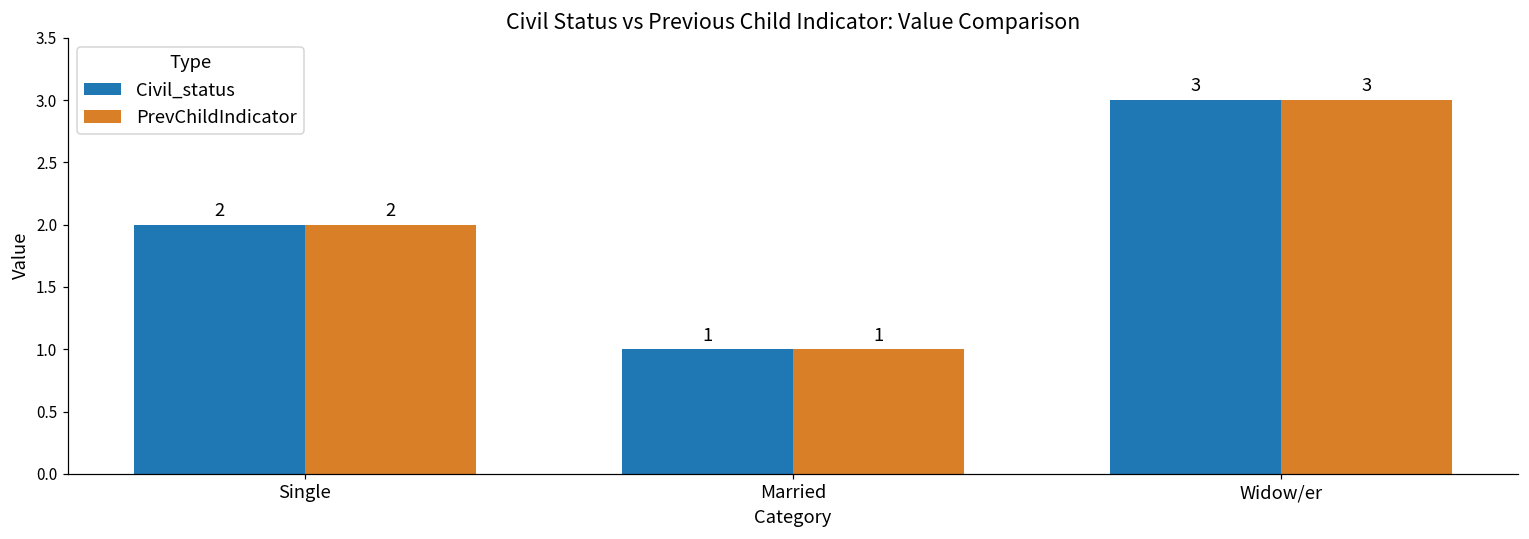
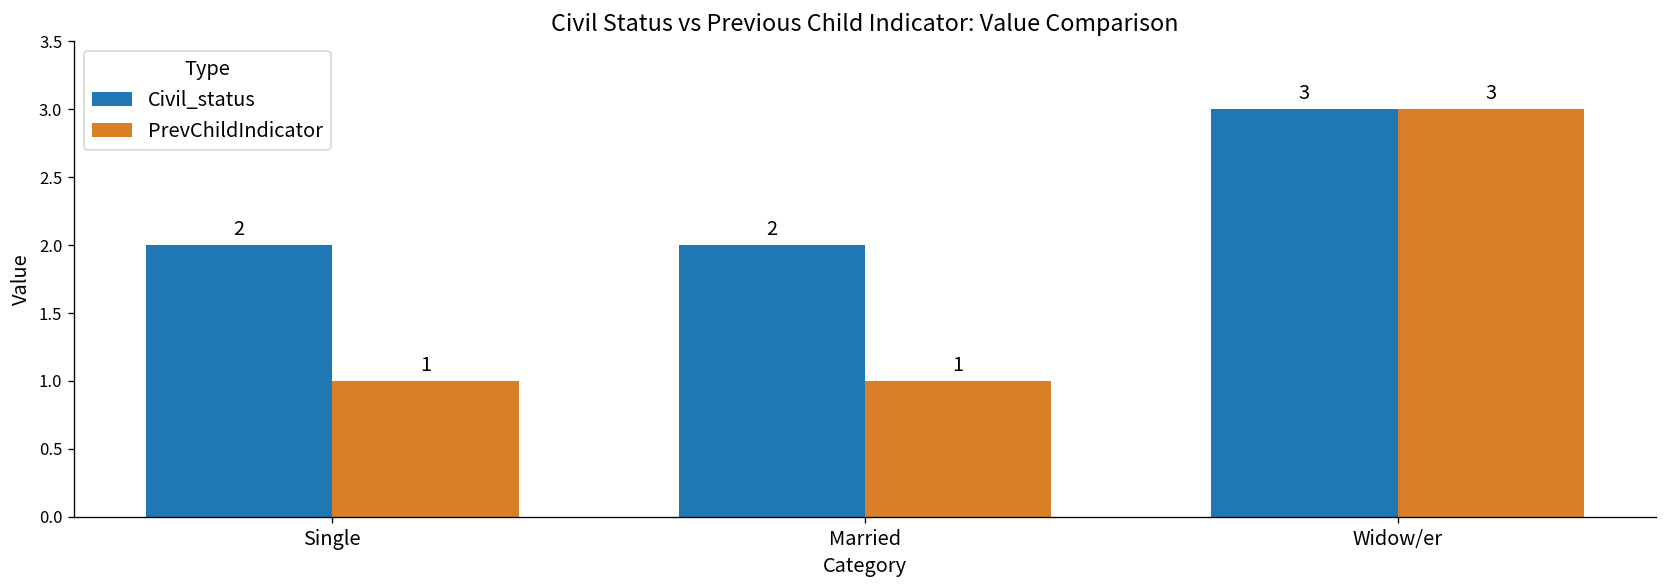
PrevChildIndicator, Single: 2 -> 1
Civil_status, Married: 1 -> 2
